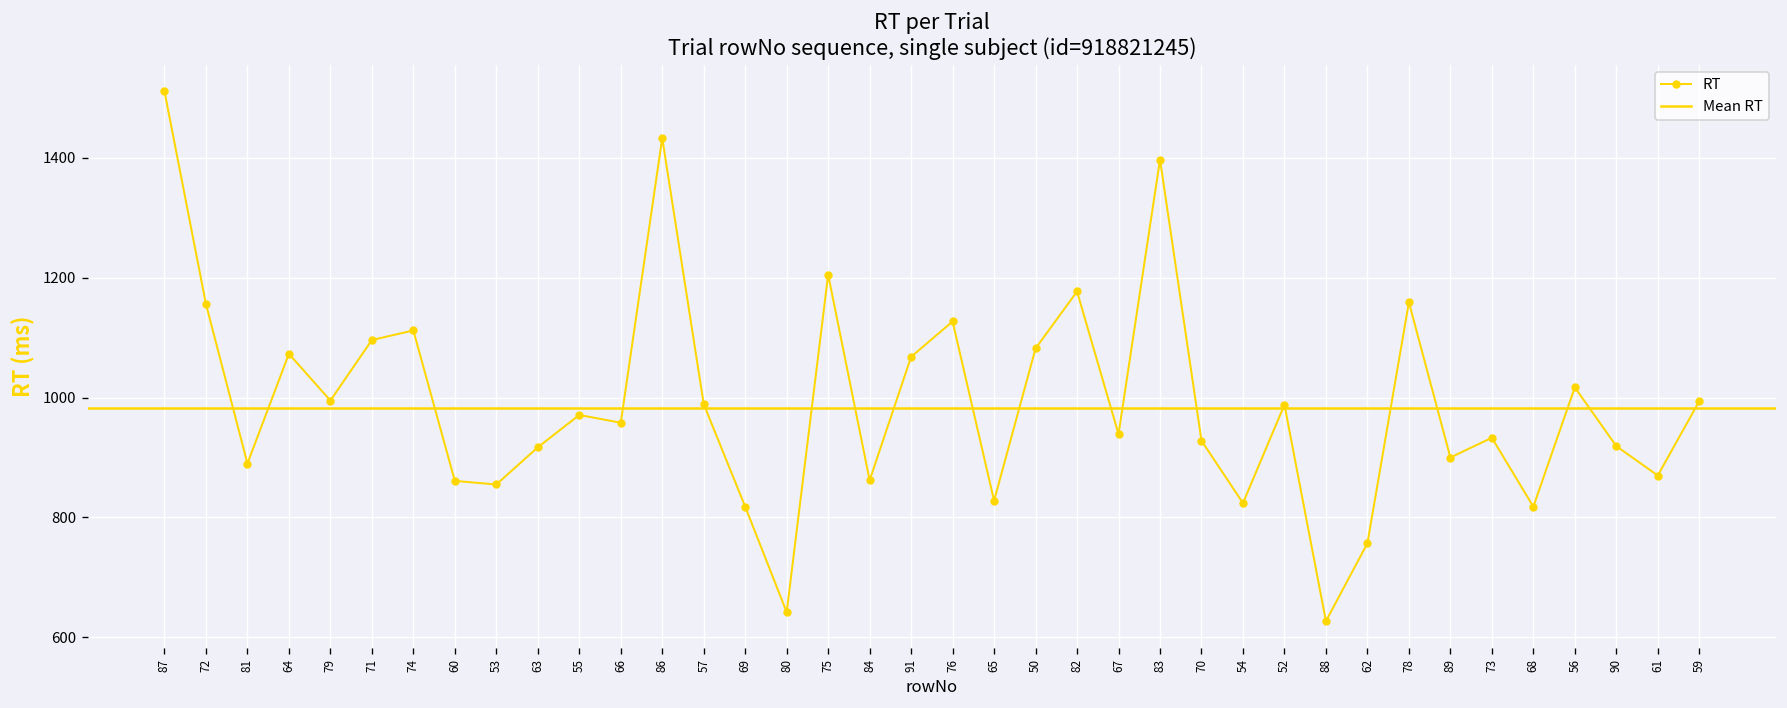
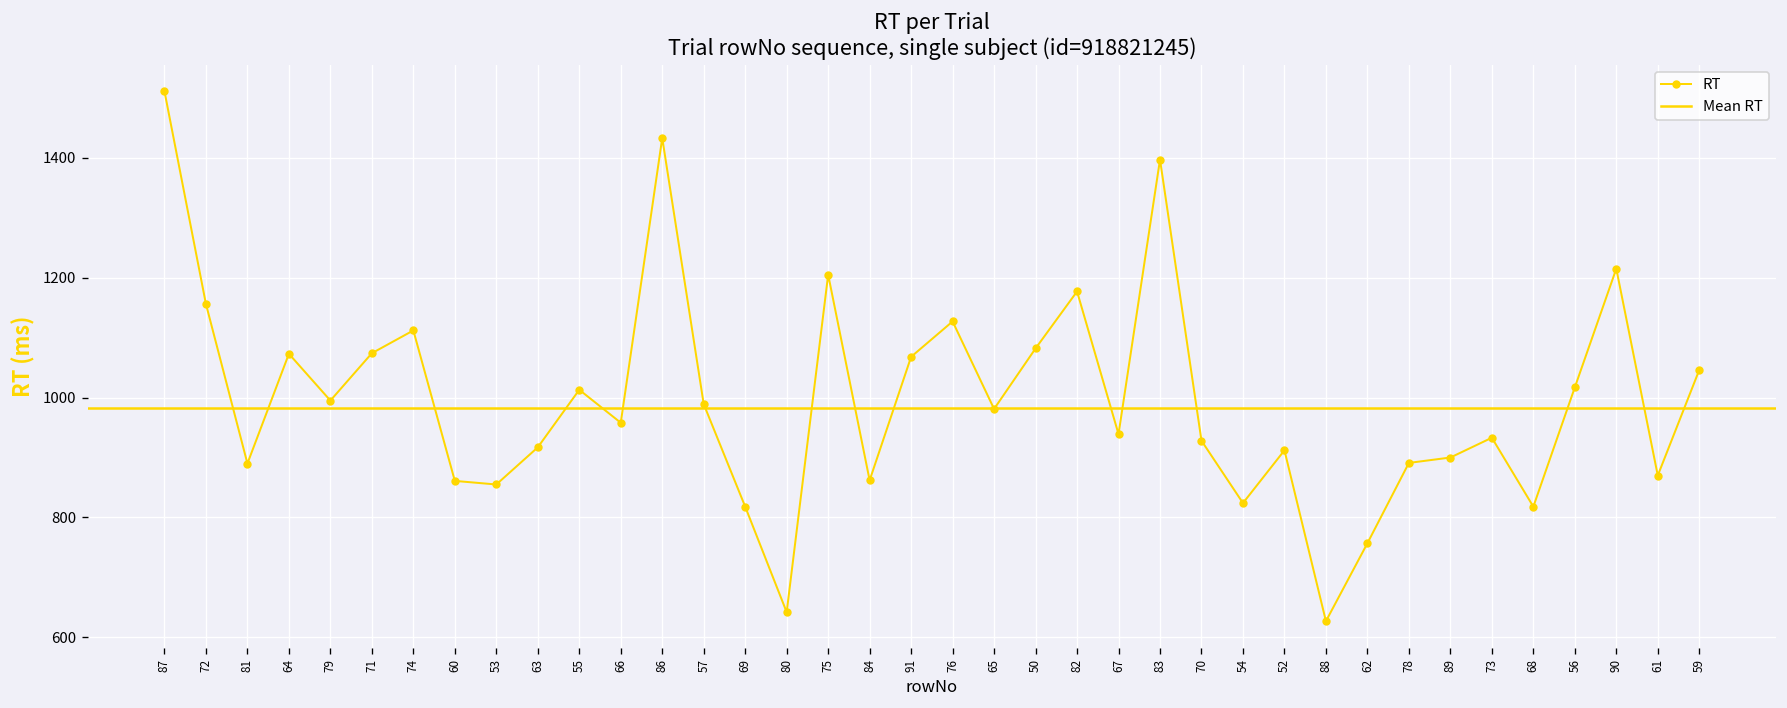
71: 1100 -> 1070
55: 970 -> 1010
65: 830 -> 980
52: 990 -> 910
78: 1160 -> 890
90: 920 -> 1220
59: 990 -> 1050
